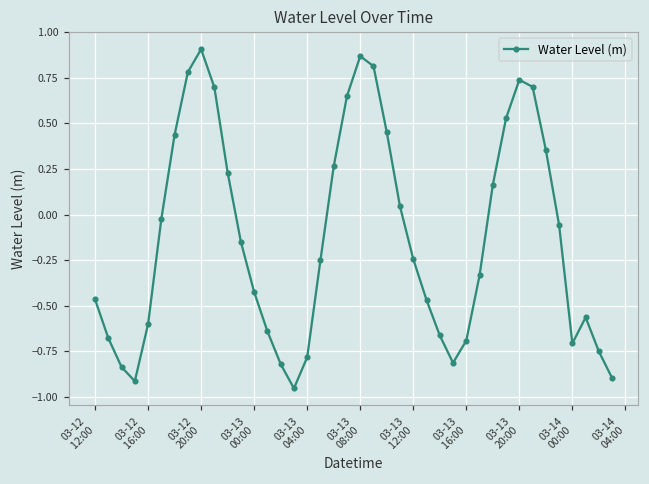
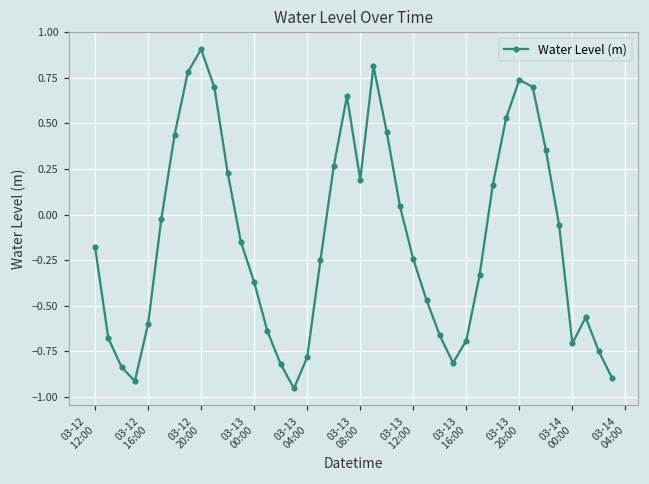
03-12 12:00: -0.47 -> -0.18
03-13 00:00: -0.43 -> -0.37
03-13 08:00: 0.87 -> 0.19
